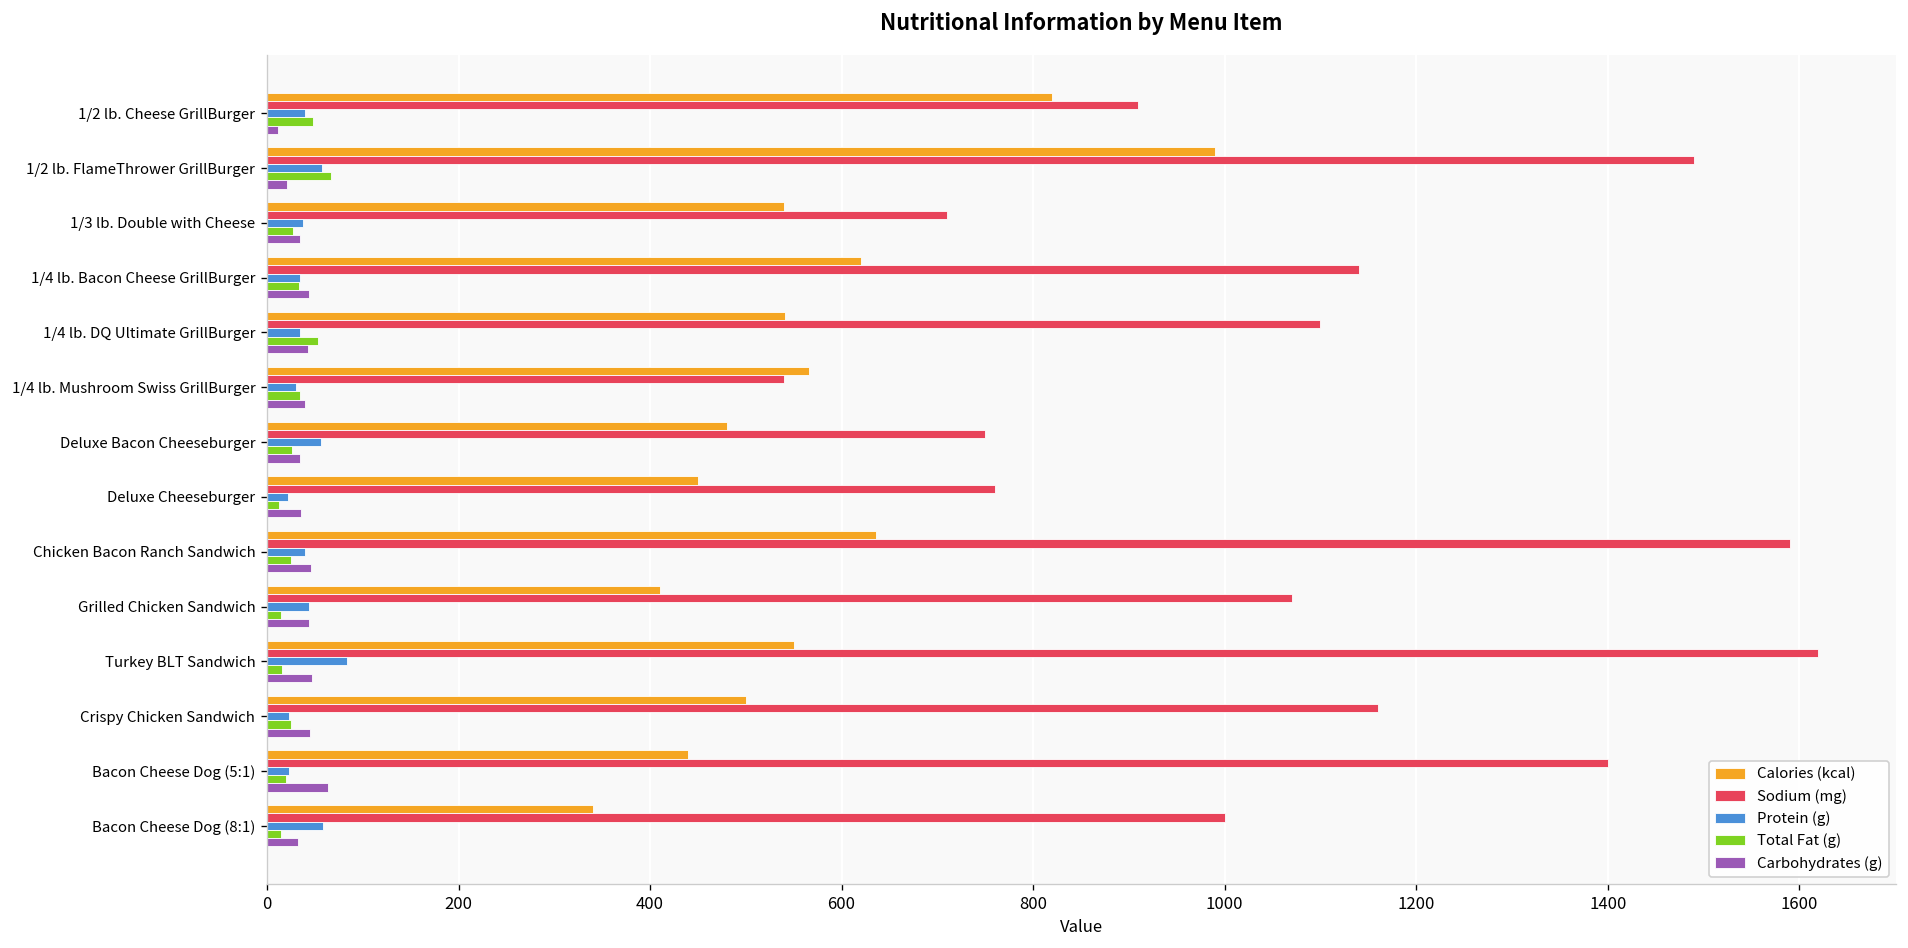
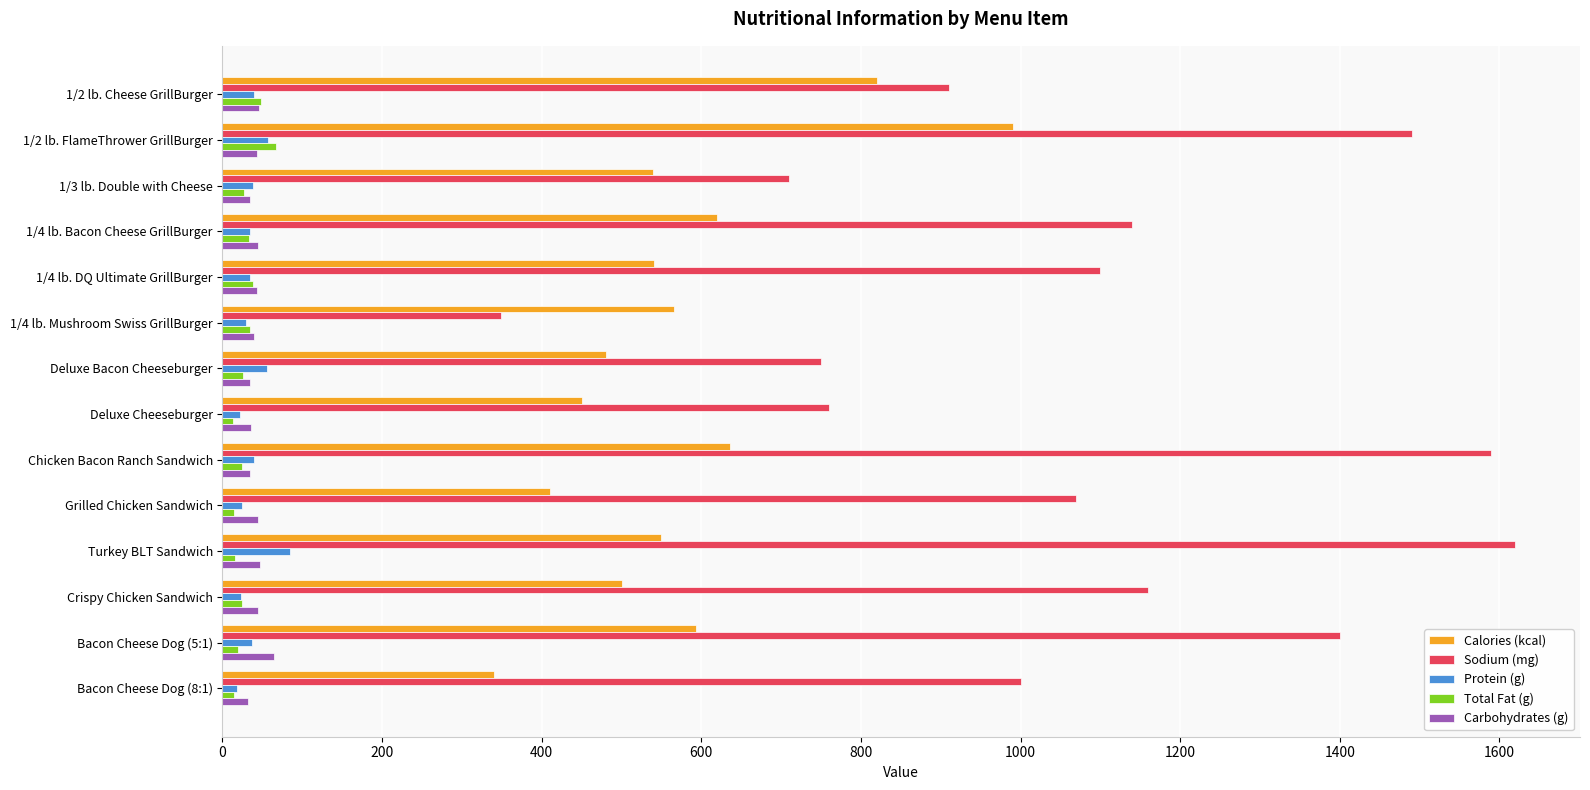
Carbohydrates (g), 1/2 lb. Cheese GrillBurger: 10 -> 50
Carbohydrates (g), 1/2 lb. FlameThrower GrillBurger: 20 -> 40
Total Fat (g), 1/4 lb. DQ Ultimate GrillBurger: 50 -> 40
Sodium (mg), 1/4 lb. Mushroom Swiss GrillBurger: 540 -> 350
Carbohydrates (g), Chicken Bacon Ranch Sandwich: 50 -> 30
Protein (g), Grilled Chicken Sandwich: 40 -> 20
Calories (kcal), Bacon Cheese Dog (5:1): 440 -> 590
Protein (g), Bacon Cheese Dog (5:1): 20 -> 40
Protein (g), Bacon Cheese Dog (8:1): 60 -> 20
